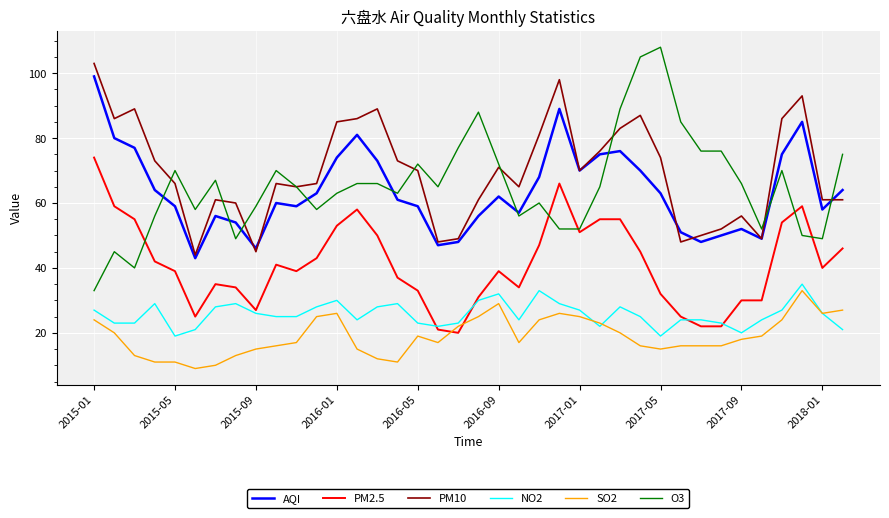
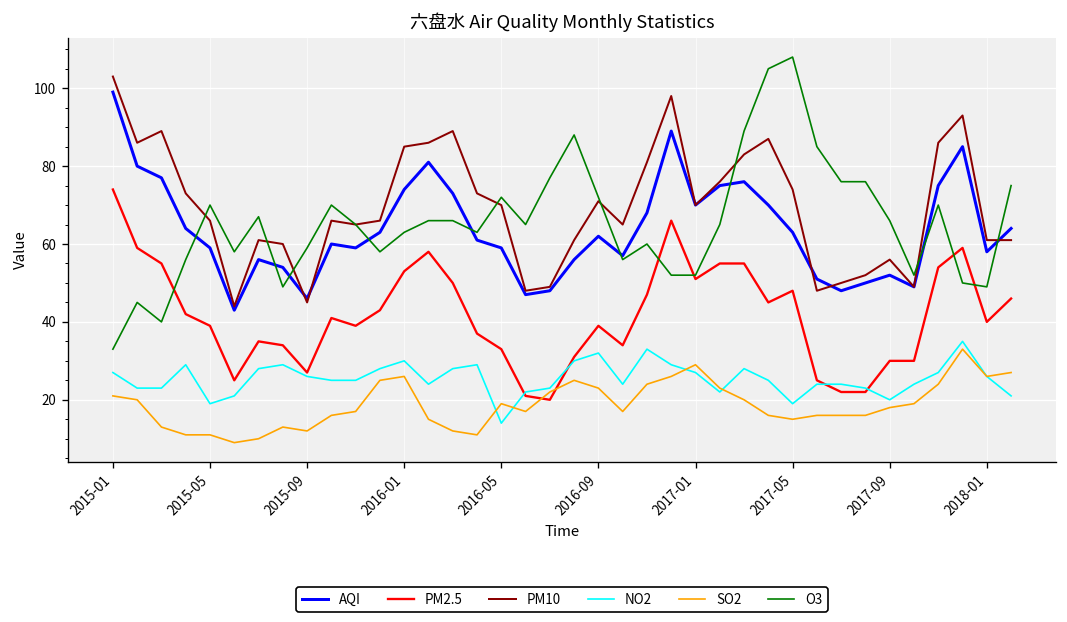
SO2, 2015-01: 24 -> 21
SO2, 2015-09: 15 -> 12
NO2, 2016-05: 23 -> 14
SO2, 2016-09: 29 -> 23
SO2, 2017-01: 25 -> 29
PM2.5, 2017-05: 32 -> 48
